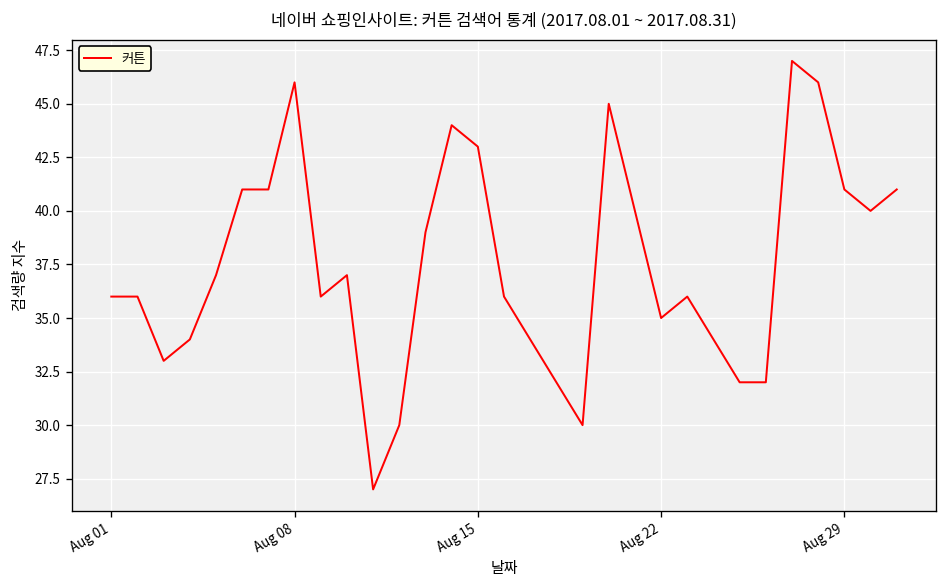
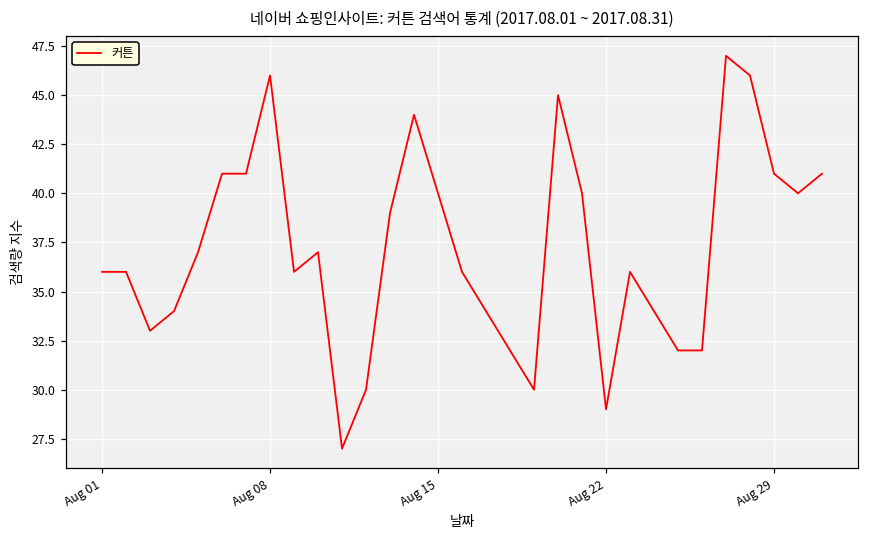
Aug 15: 43 -> 40
Aug 22: 35 -> 29
